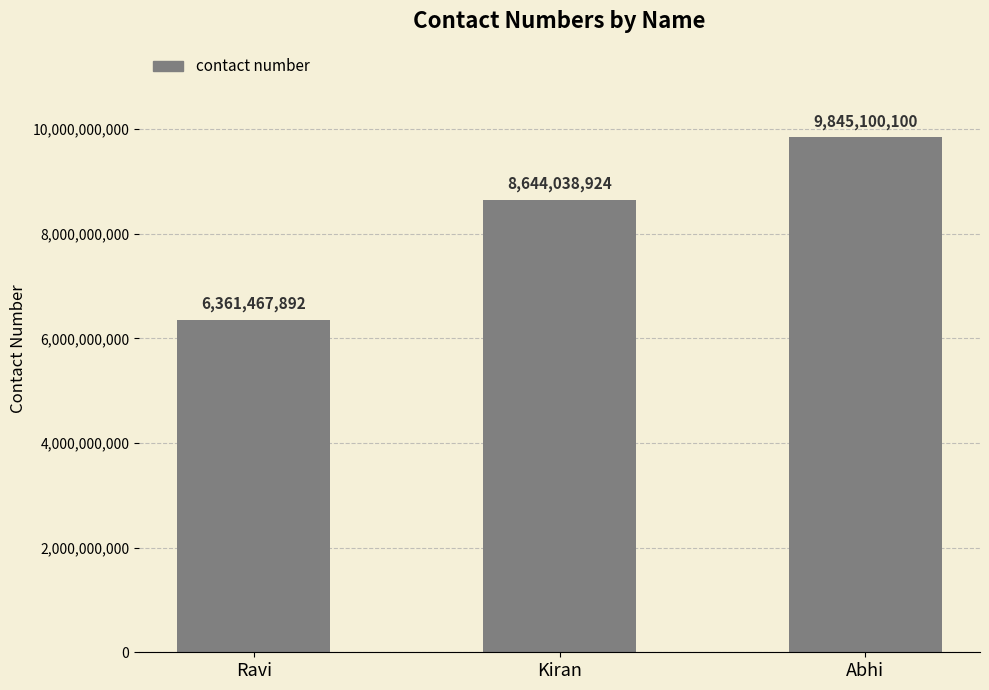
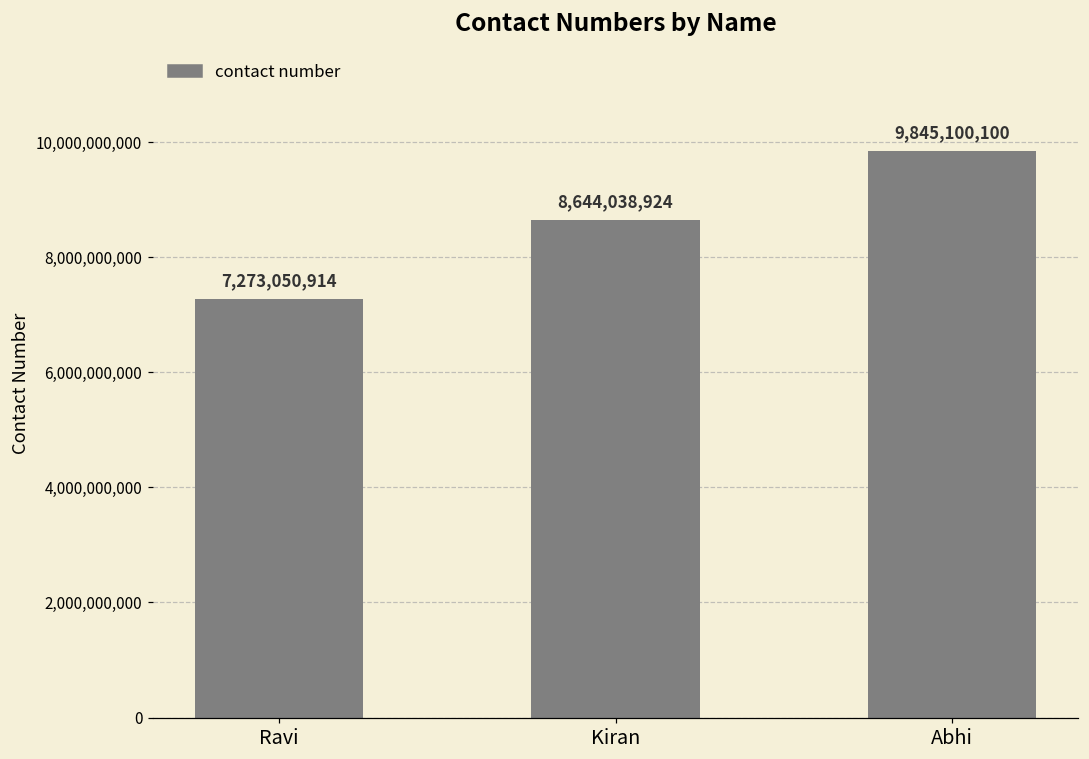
Ravi: 6,361,467,892 -> 7,273,050,914
